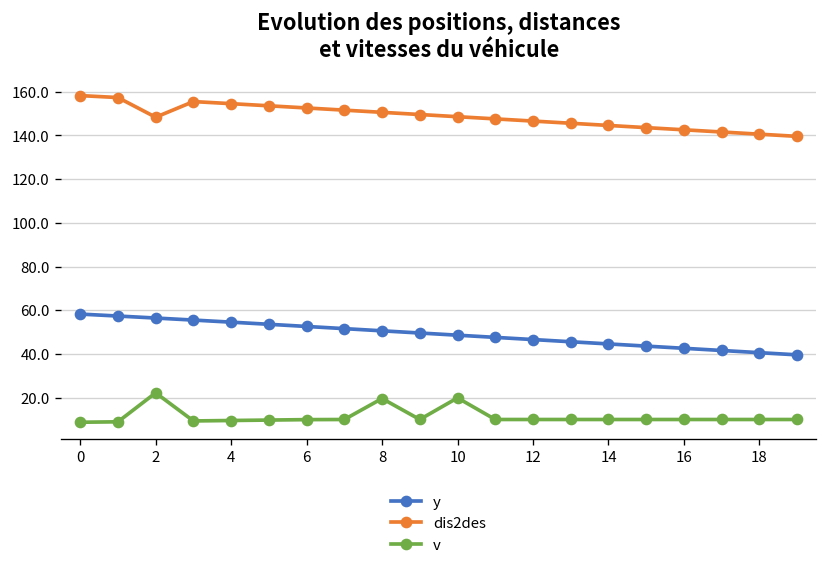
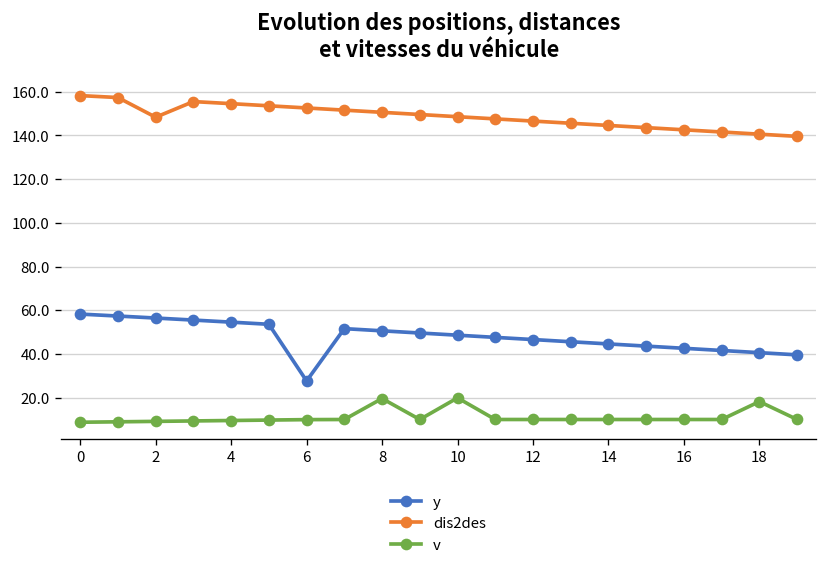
v, 2: 22 -> 9
y, 6: 53 -> 28
v, 18: 10 -> 18
